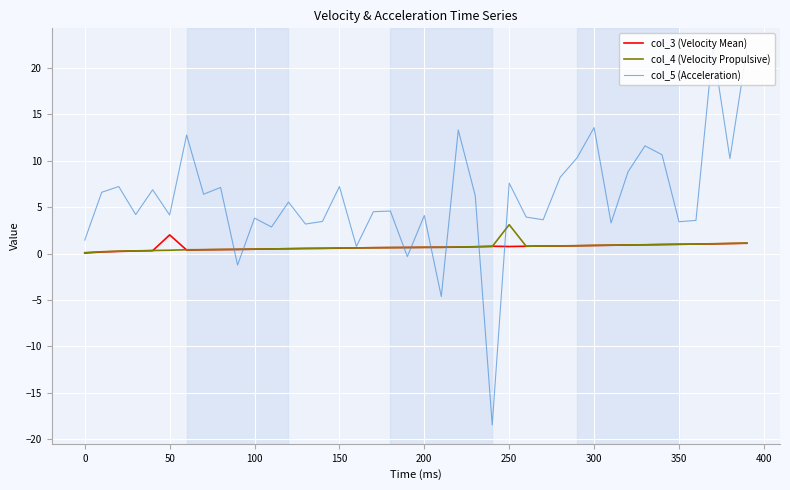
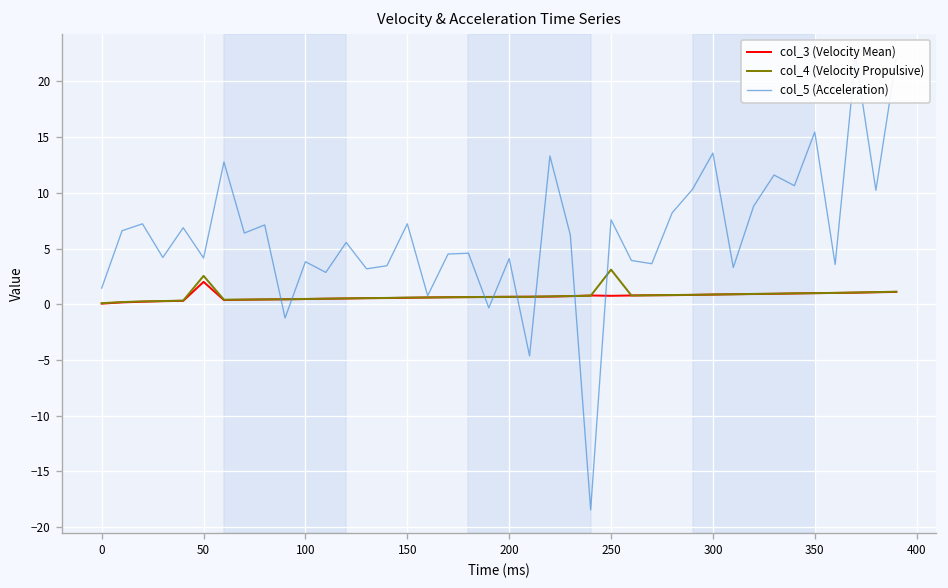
col_4 (Velocity Propulsive), 50: 0 -> 3
col_5 (Acceleration), 350: 3 -> 15
